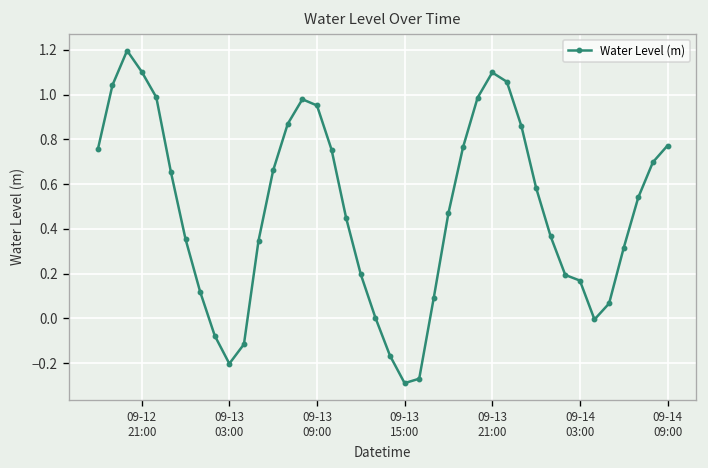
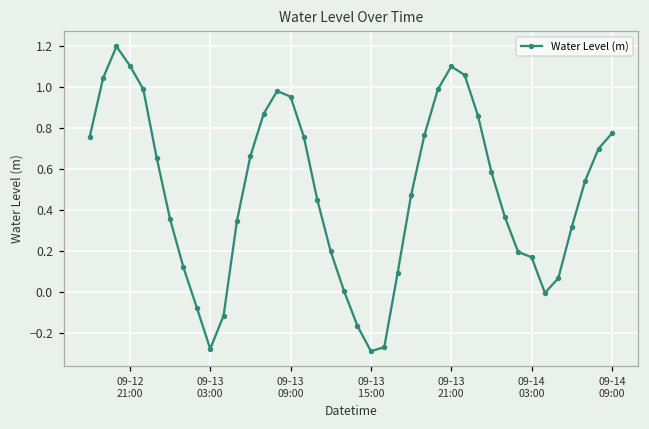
09-13 03:00: -0.20 -> -0.28
